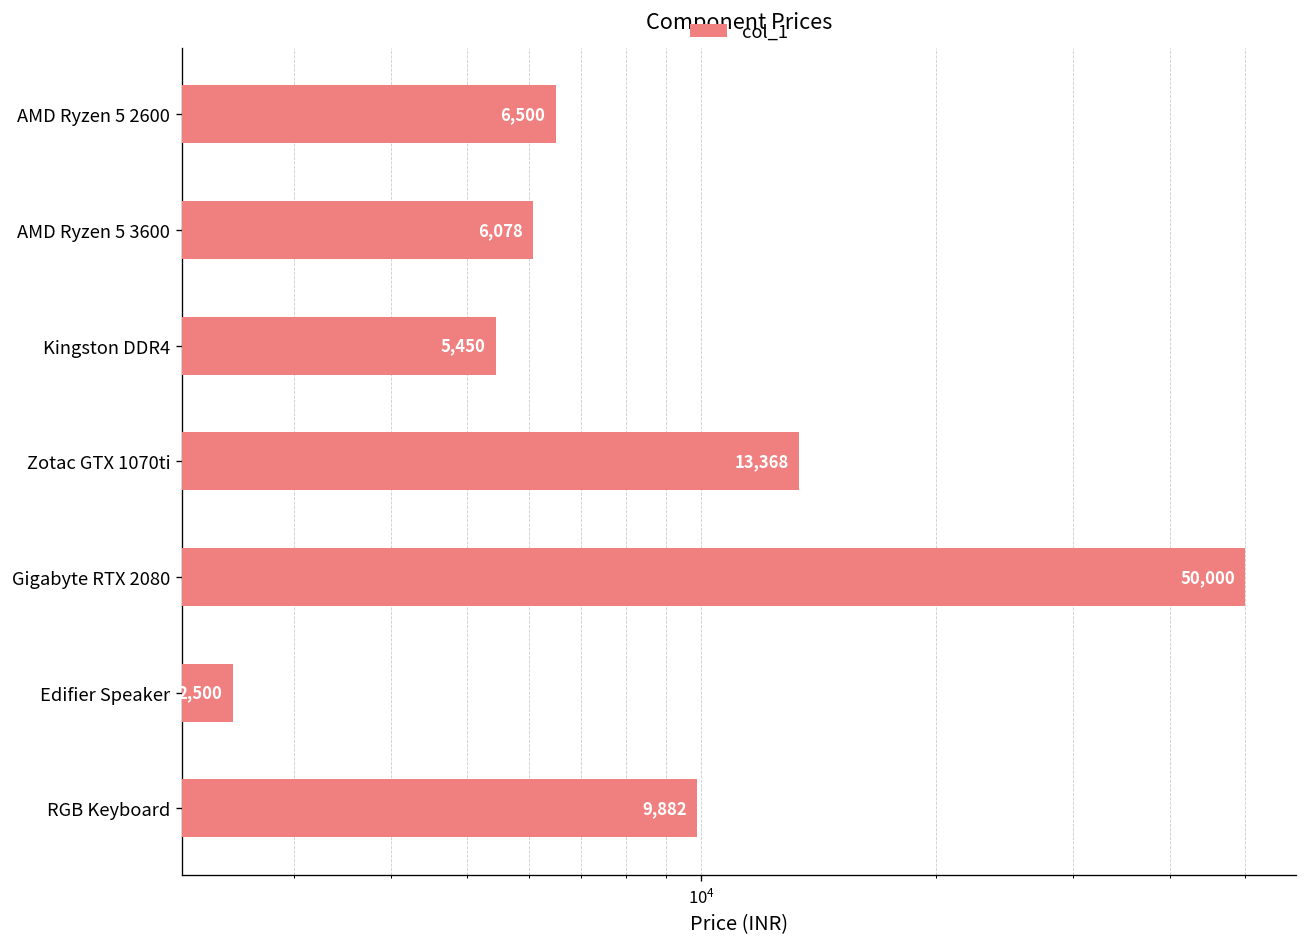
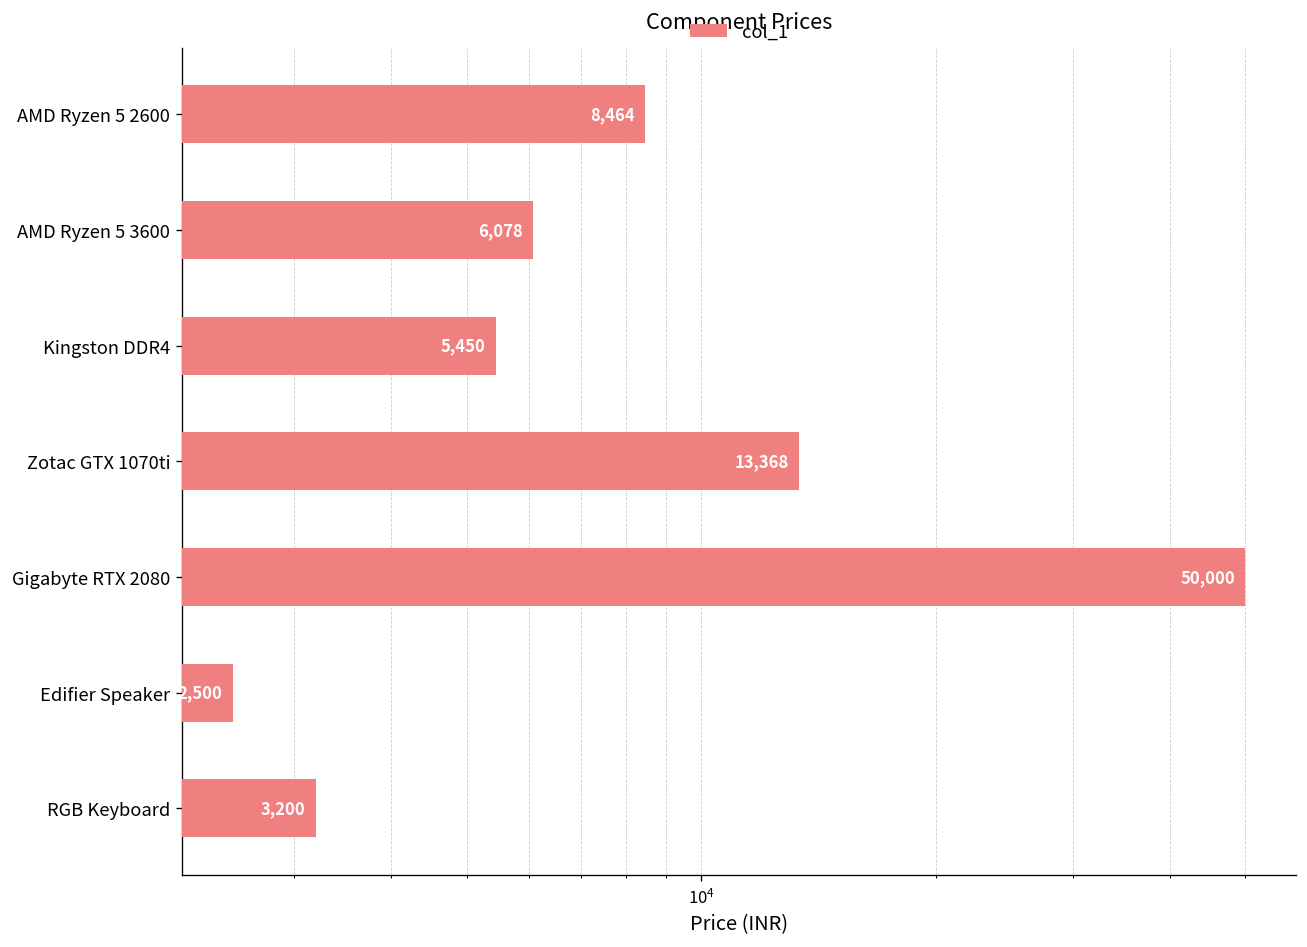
AMD Ryzen 5 2600: 6,500 -> 8,464
RGB Keyboard: 9,882 -> 3,200
